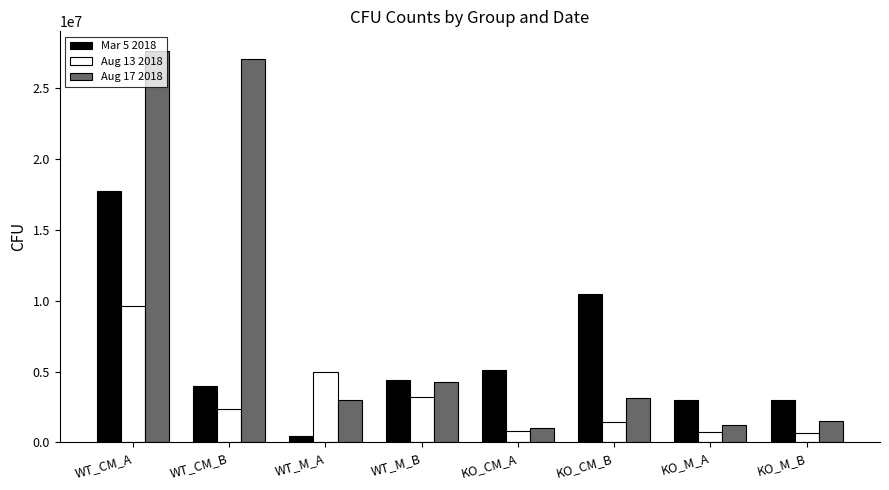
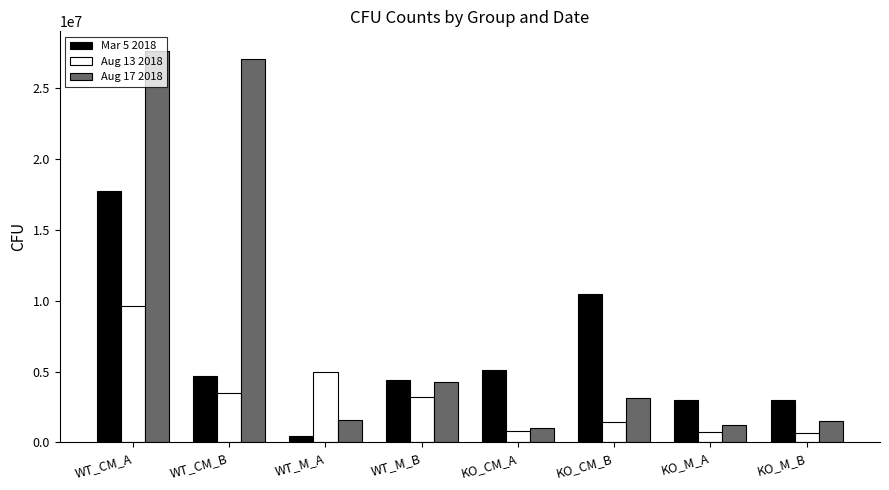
Mar 5 2018, WT_CM_B: 4000000 -> 4700000
Aug 13 2018, WT_CM_B: 2300000 -> 3500000
Aug 17 2018, WT_M_A: 3000000 -> 1600000
